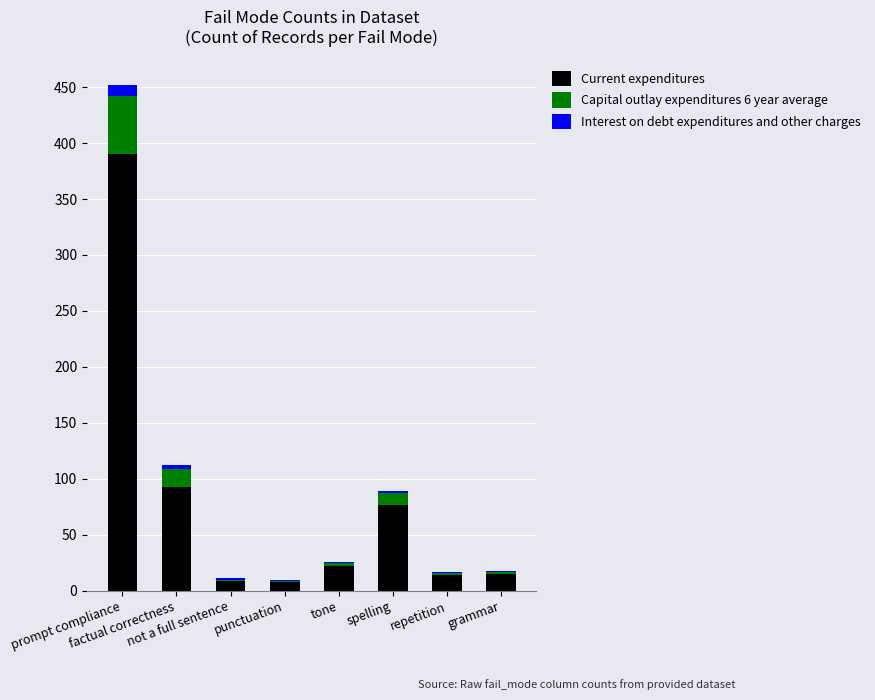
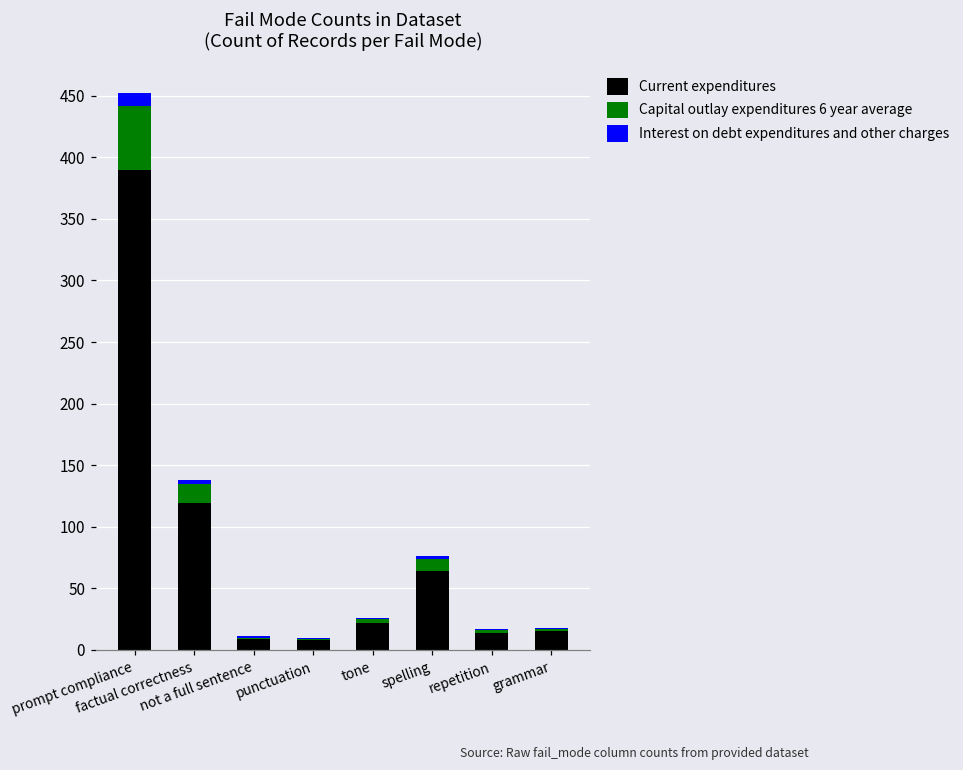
Current expenditures, factual correctness: 93 -> 119
Current expenditures, spelling: 77 -> 64
